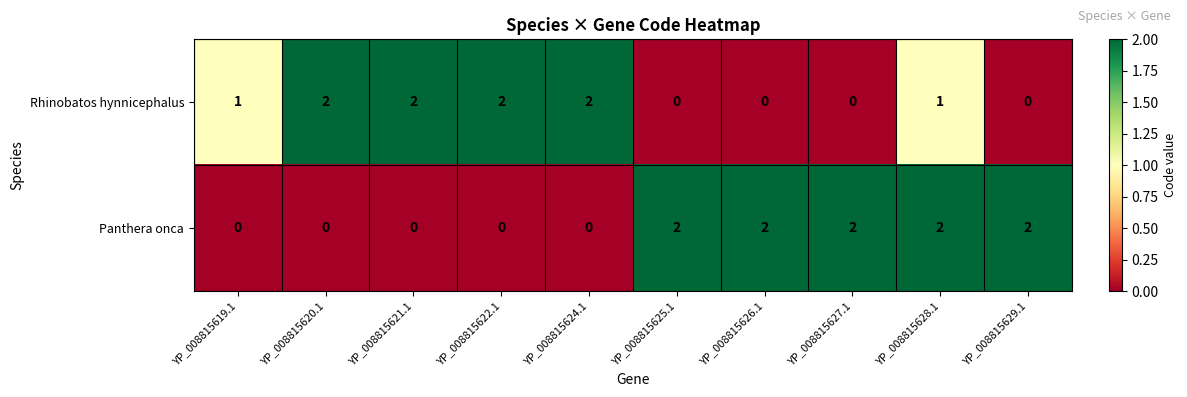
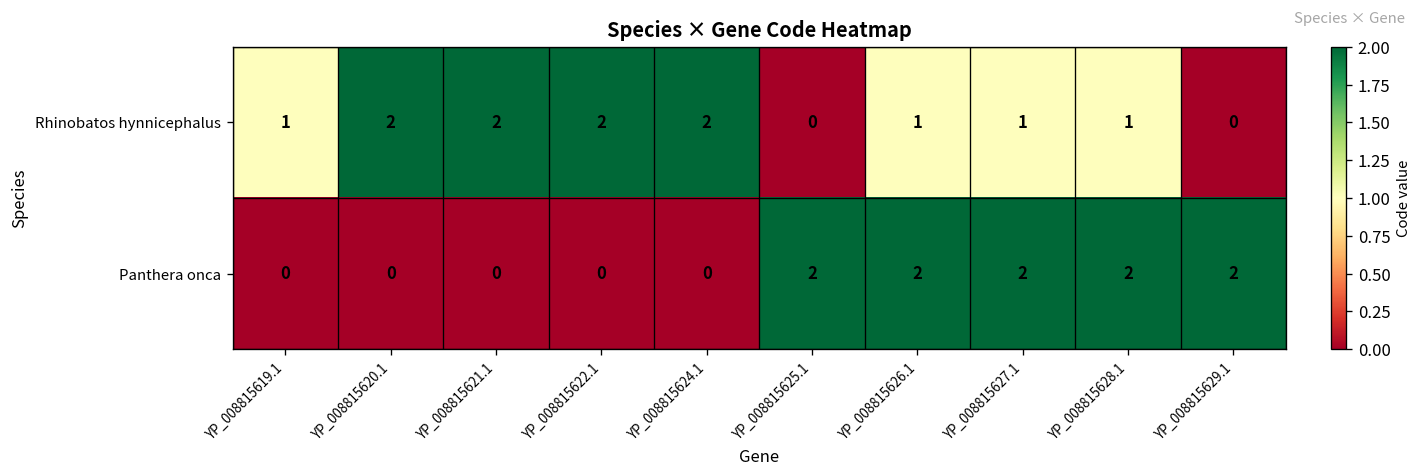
Rhinobatos hynnicephalus, YP_008815626.1: 0 -> 1
Rhinobatos hynnicephalus, YP_008815627.1: 0 -> 1
